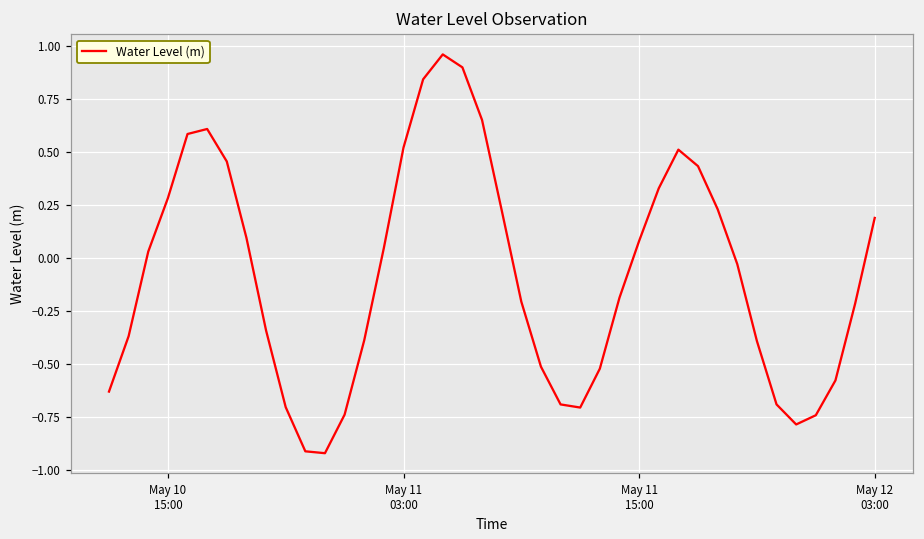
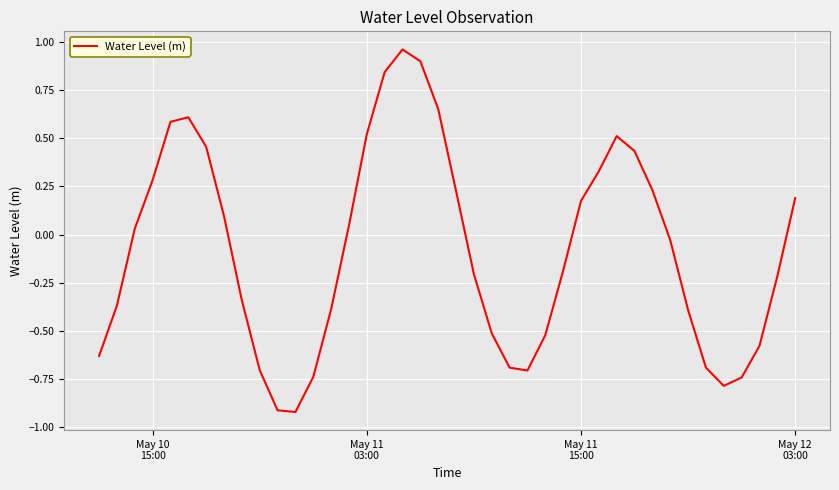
May 11 15:00: 0.08 -> 0.17
